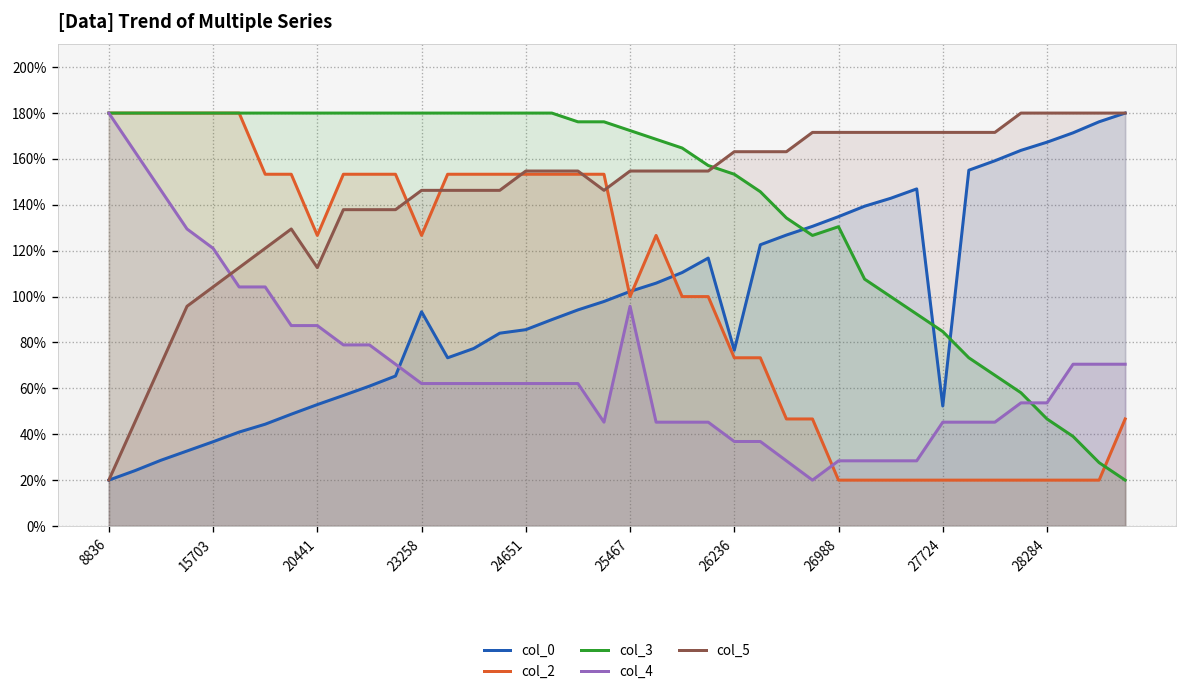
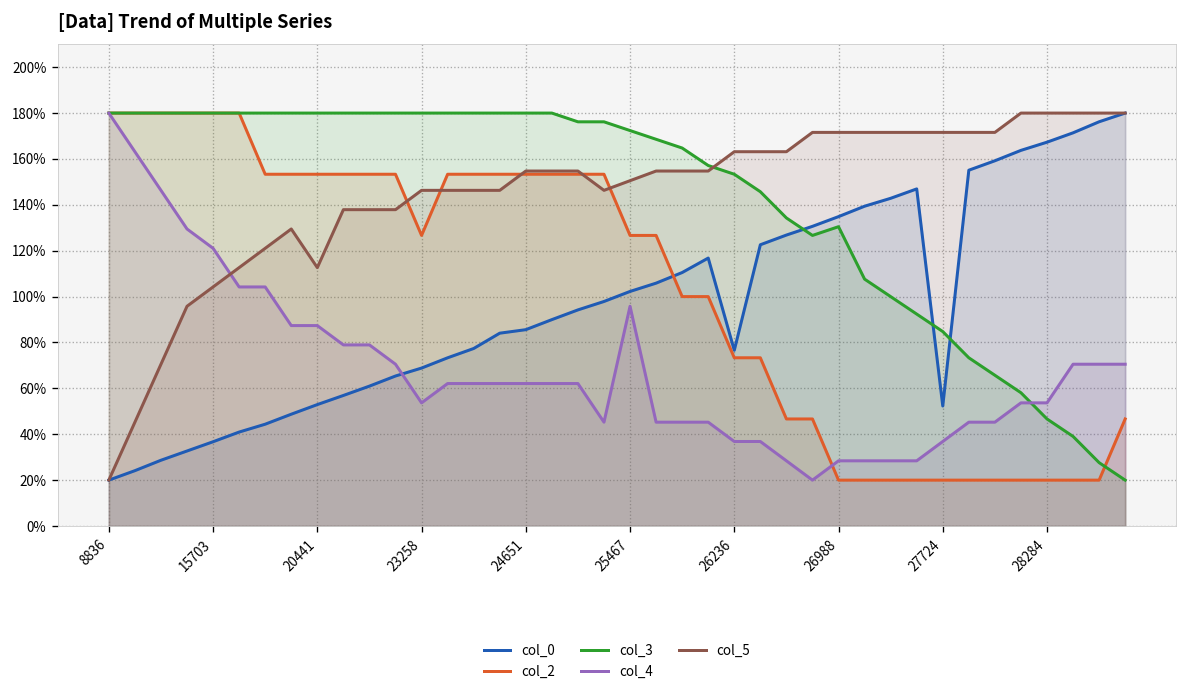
col_2, 20441: 127% -> 153%
col_0, 23258: 93% -> 69%
col_4, 23258: 62% -> 54%
col_2, 25467: 100% -> 127%
col_5, 25467: 155% -> 151%
col_4, 27724: 45% -> 37%
